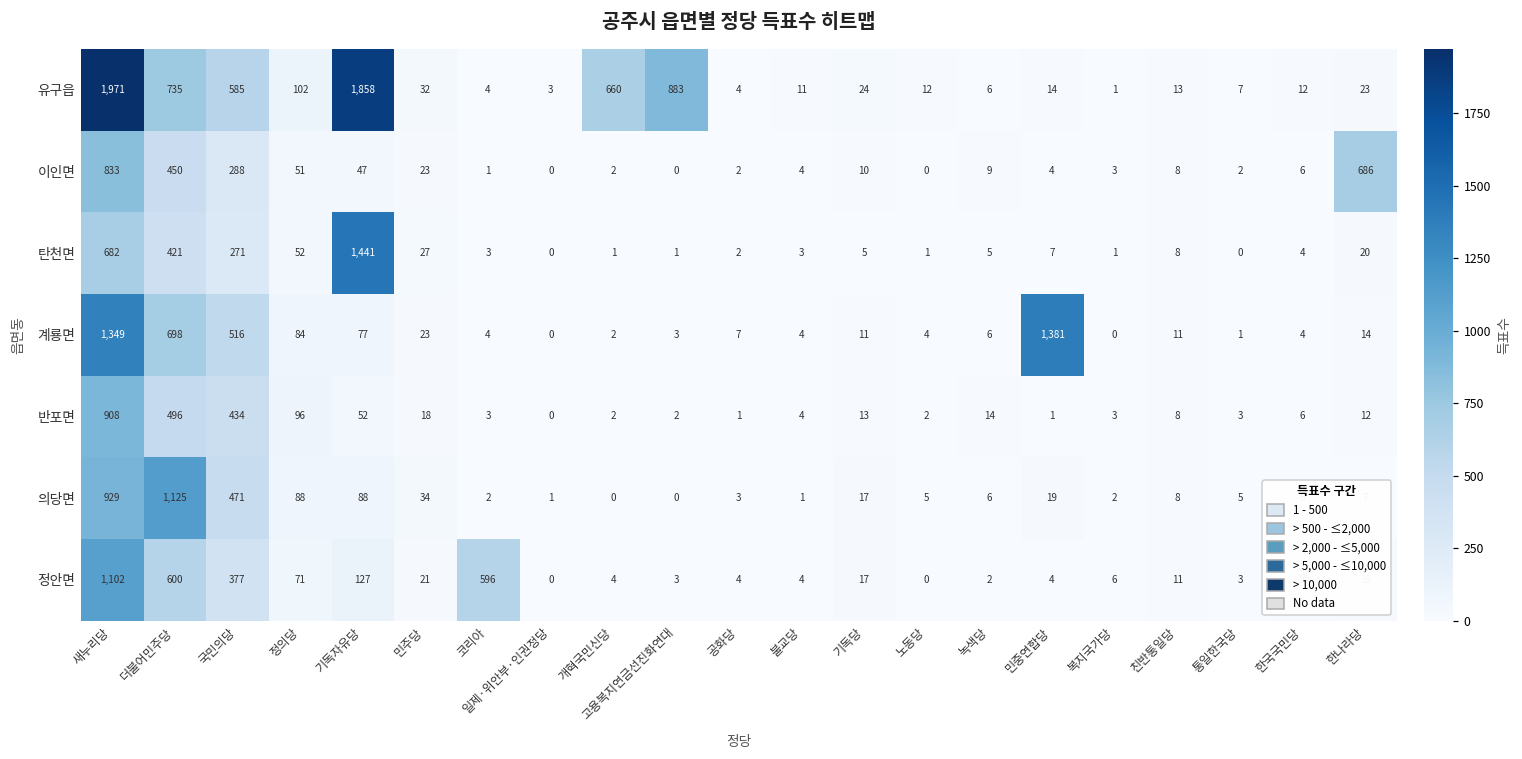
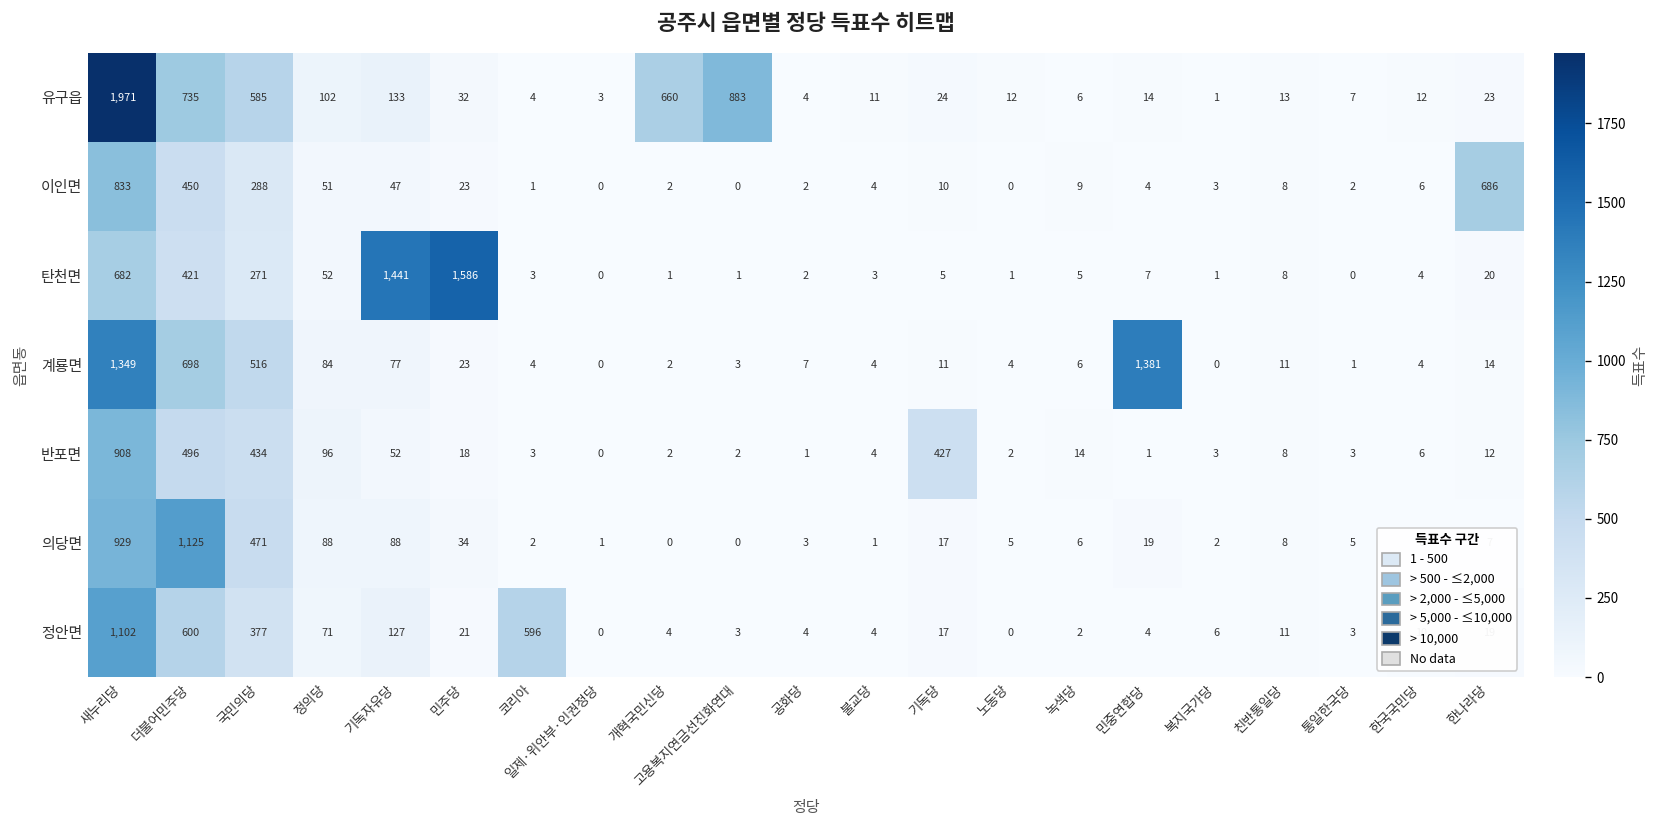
유구읍, 기독자유당: 1,858 -> 133
탄천면, 민주당: 27 -> 1,586
반포면, 기독당: 13 -> 427
